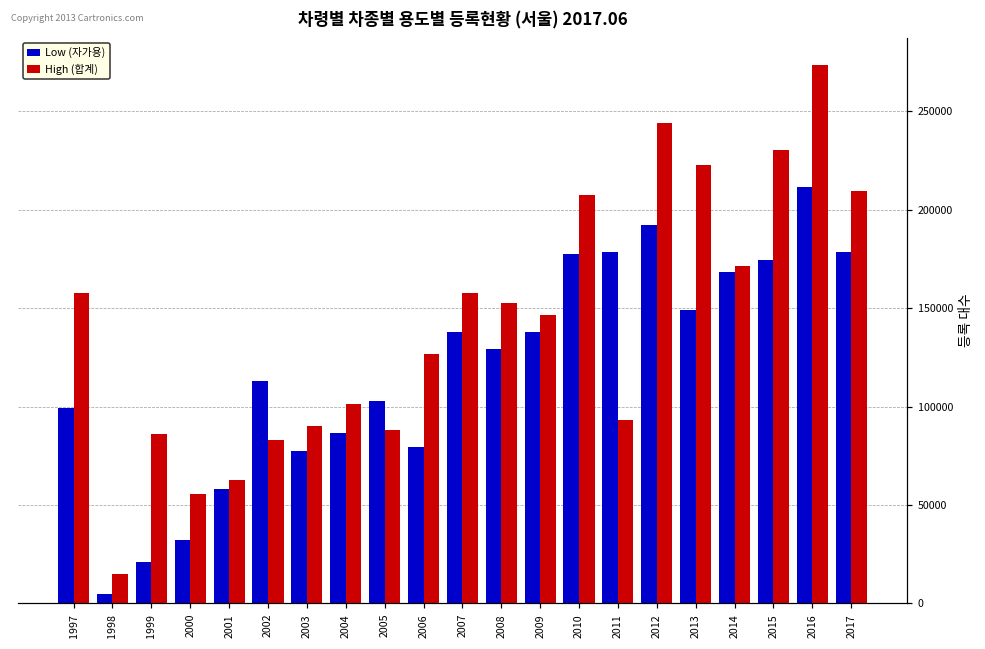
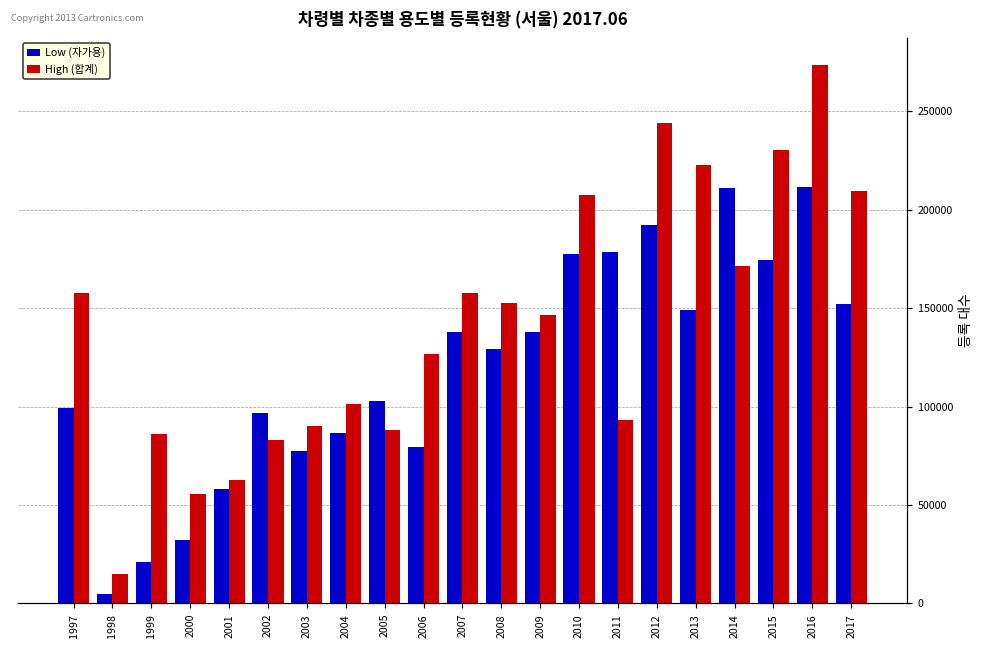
Low (자가용), 2002: 113000 -> 97000
Low (자가용), 2014: 168000 -> 211000
Low (자가용), 2017: 179000 -> 152000
